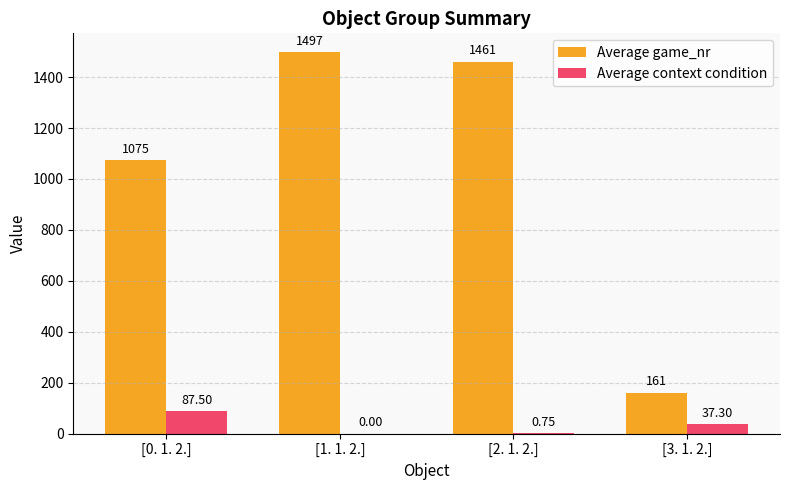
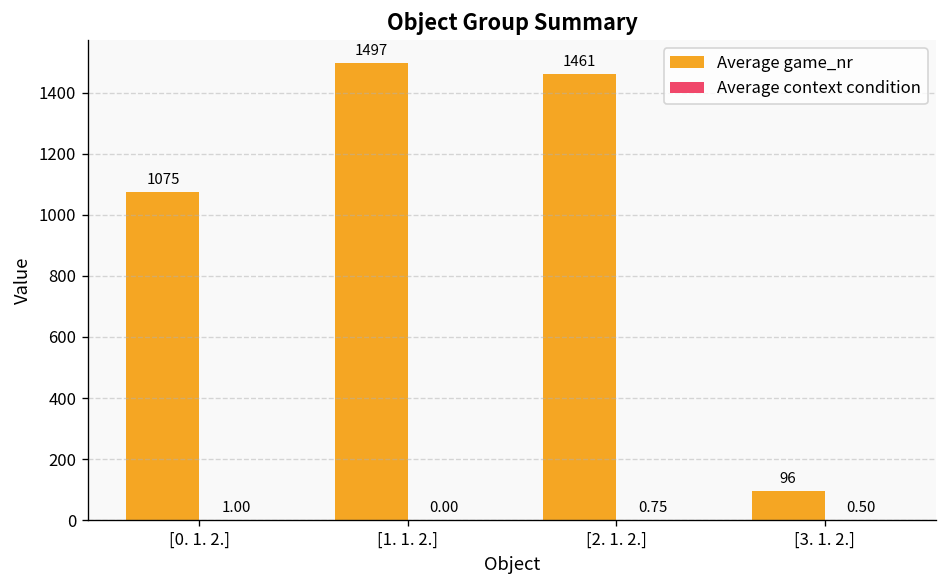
Average context condition, [0. 1. 2.]: 87.50 -> 1.00
Average game_nr, [3. 1. 2.]: 161 -> 96
Average context condition, [3. 1. 2.]: 37.30 -> 0.50
